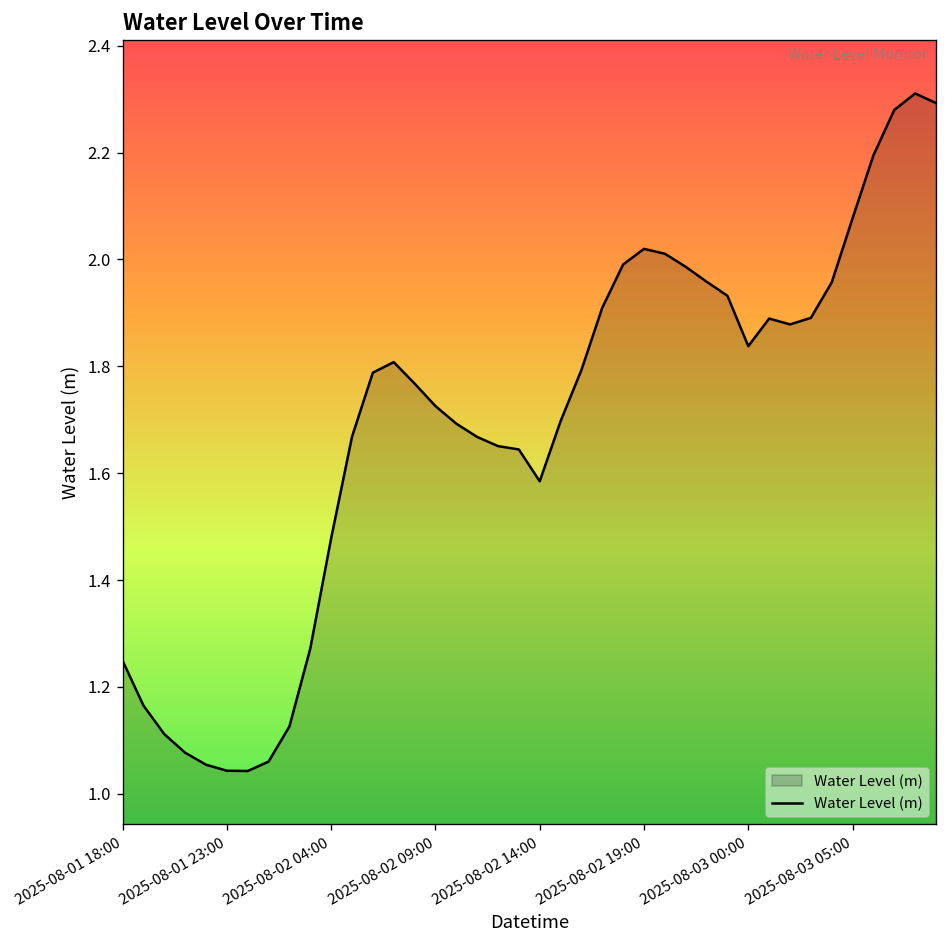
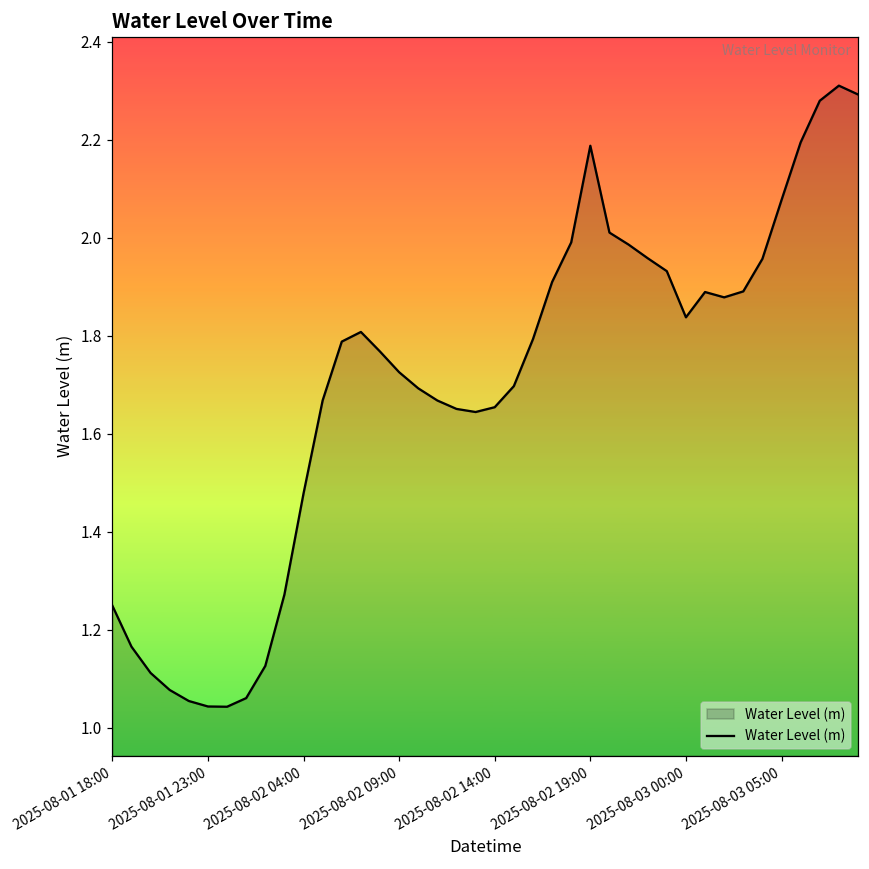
2025-08-02 14:00: 1.58 -> 1.65
2025-08-02 19:00: 2.02 -> 2.19
